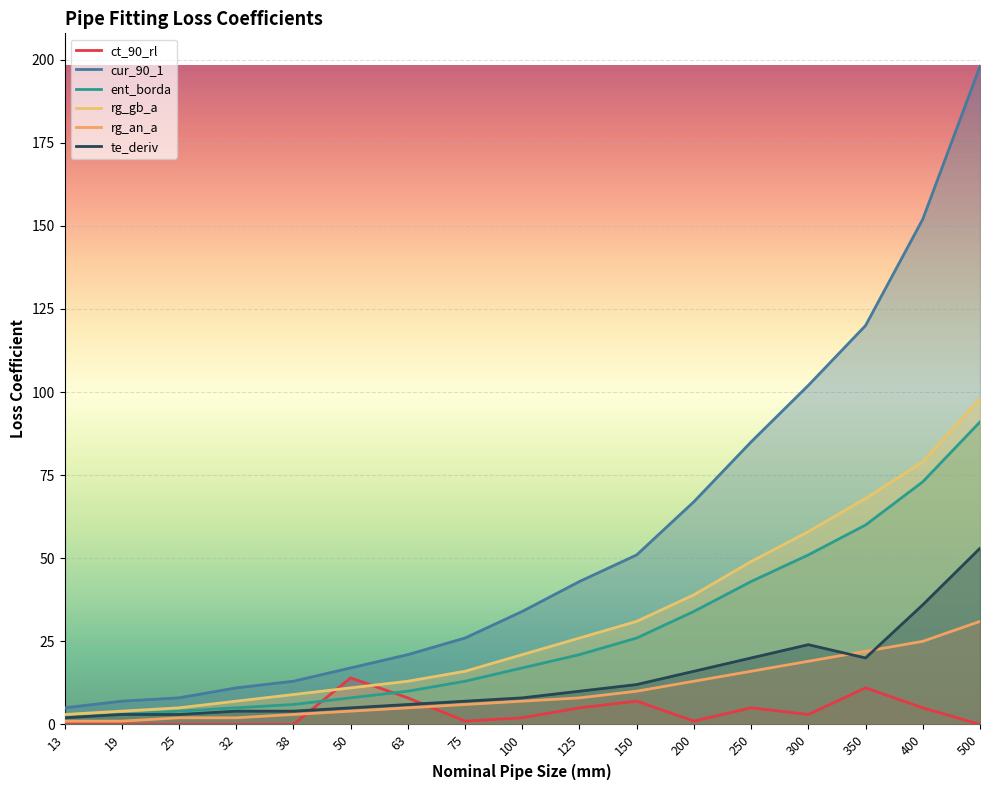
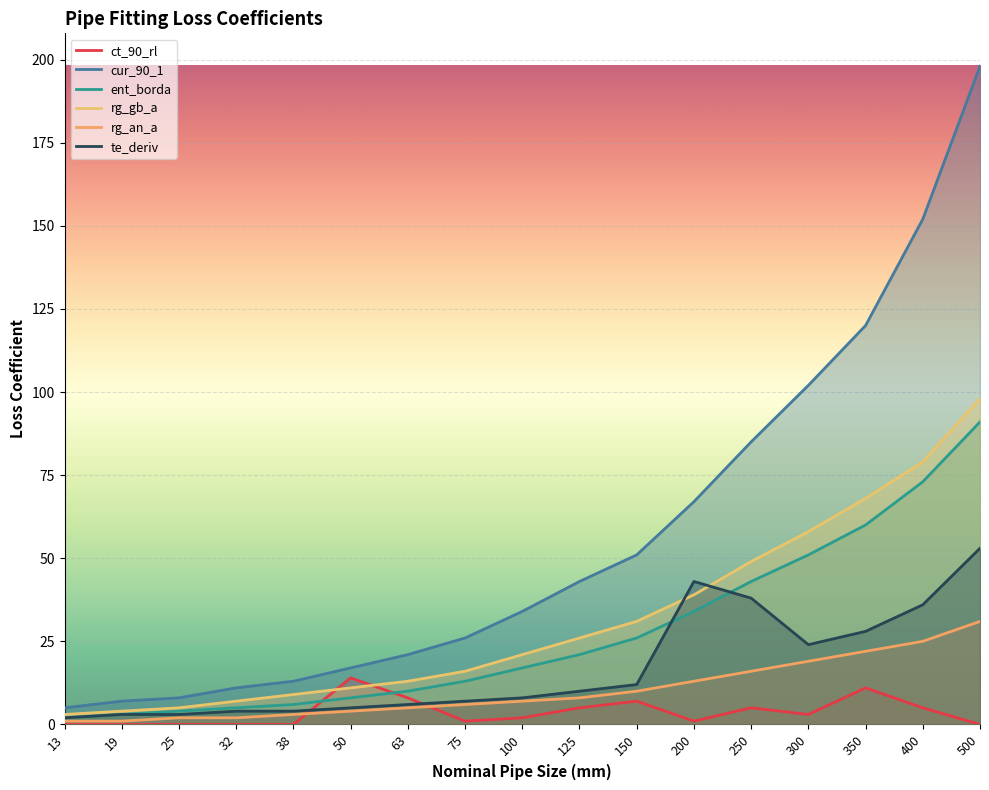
te_deriv, 200: 16 -> 43
te_deriv, 250: 20 -> 38
te_deriv, 350: 20 -> 28
